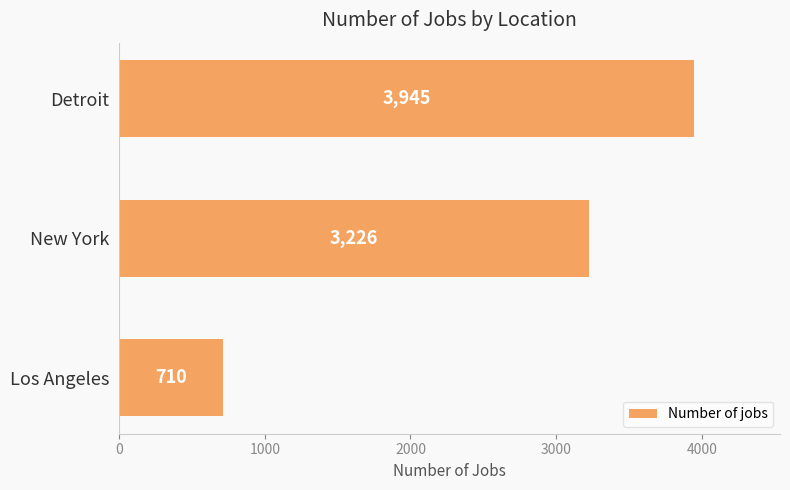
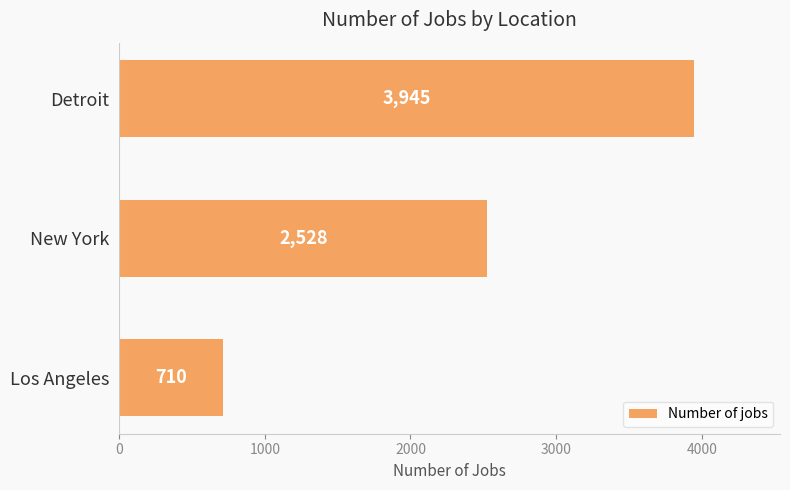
New York: 3,226 -> 2,528
